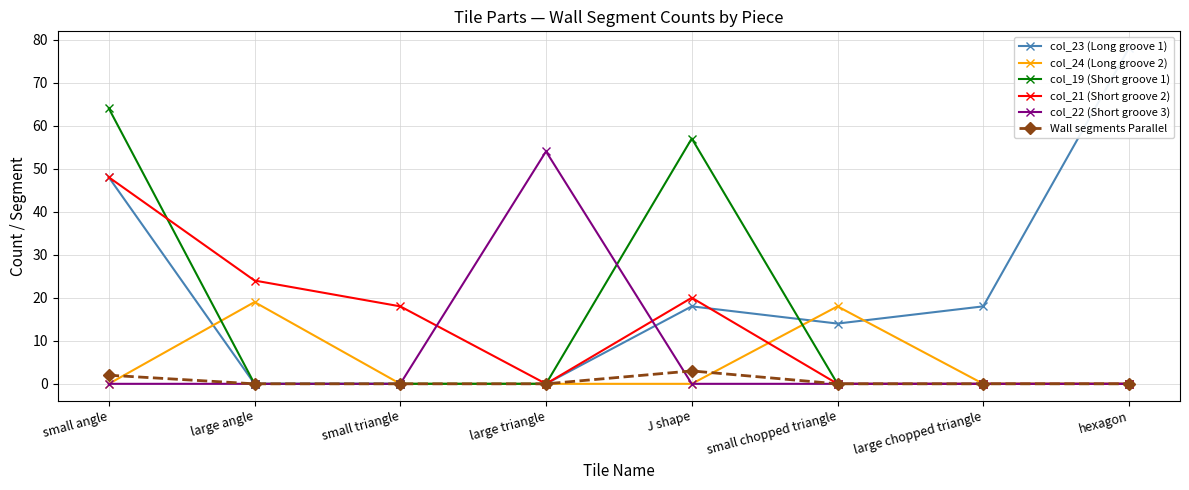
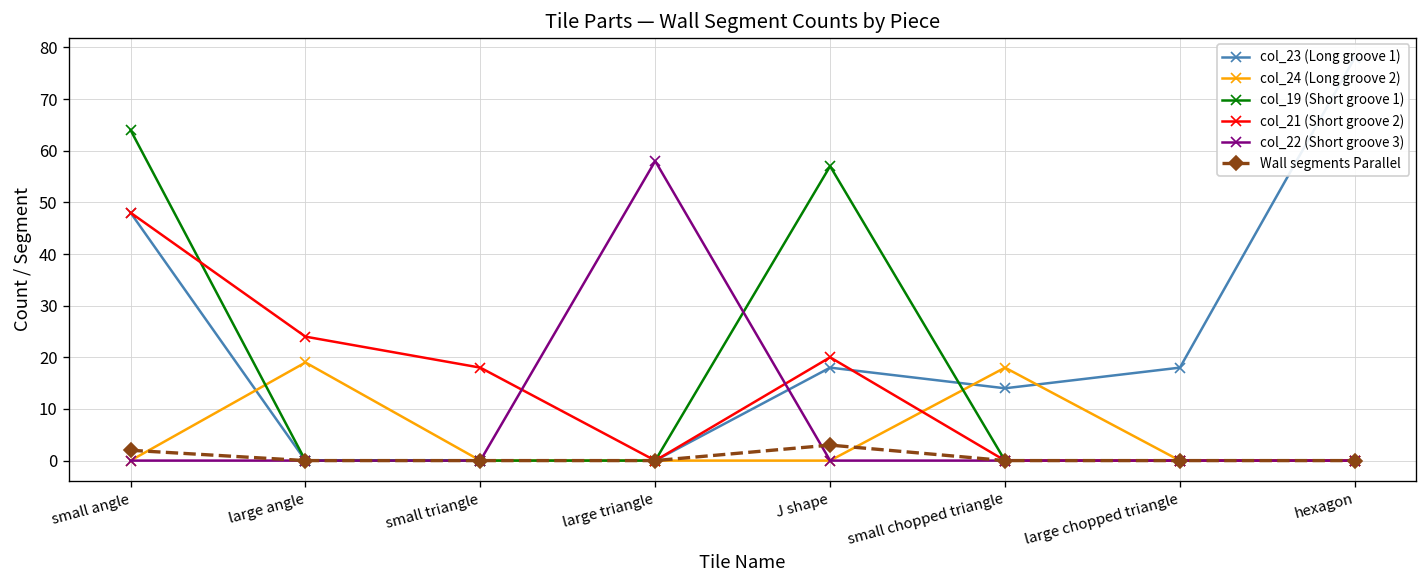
col_22 (Short groove 3), large triangle: 54 -> 58
